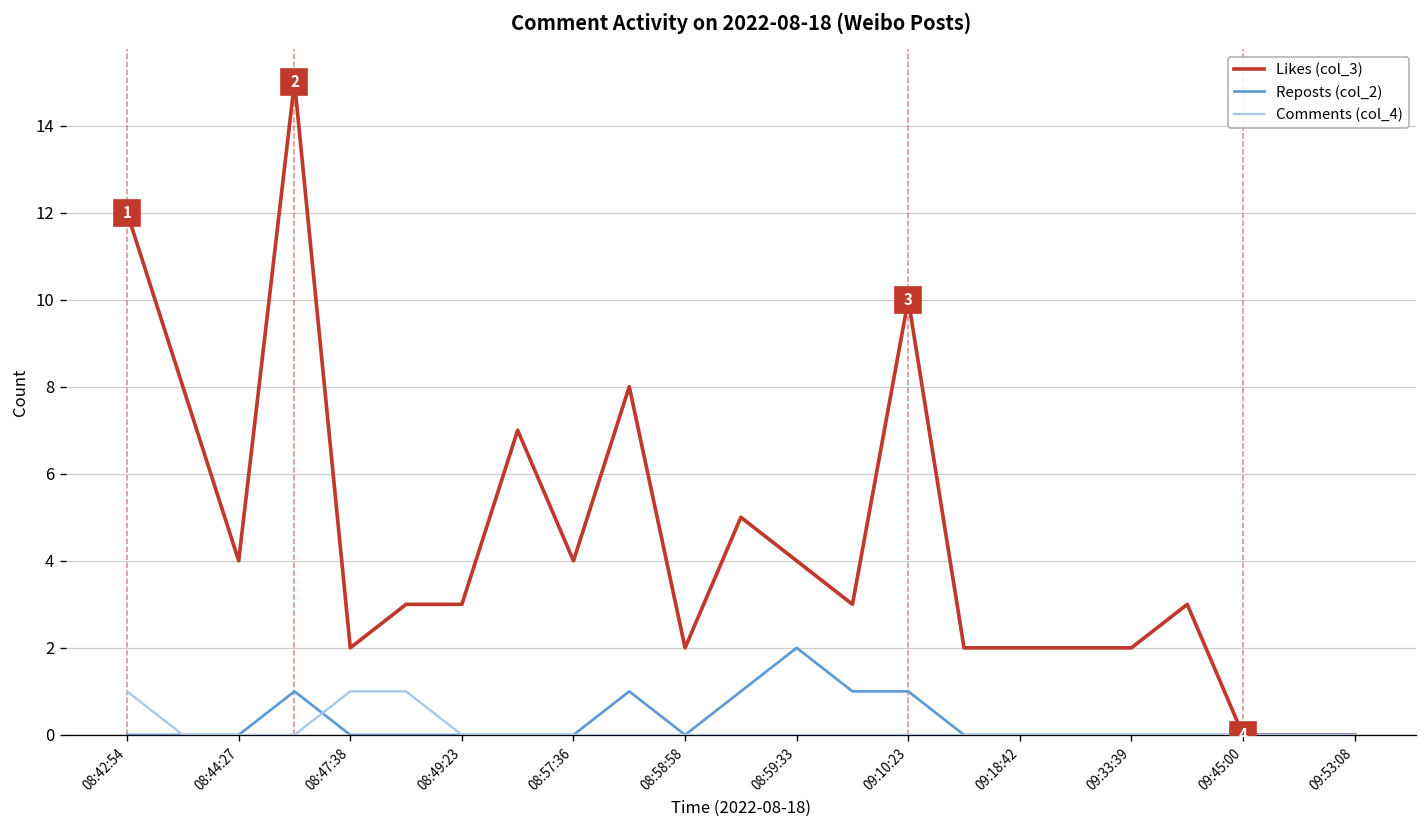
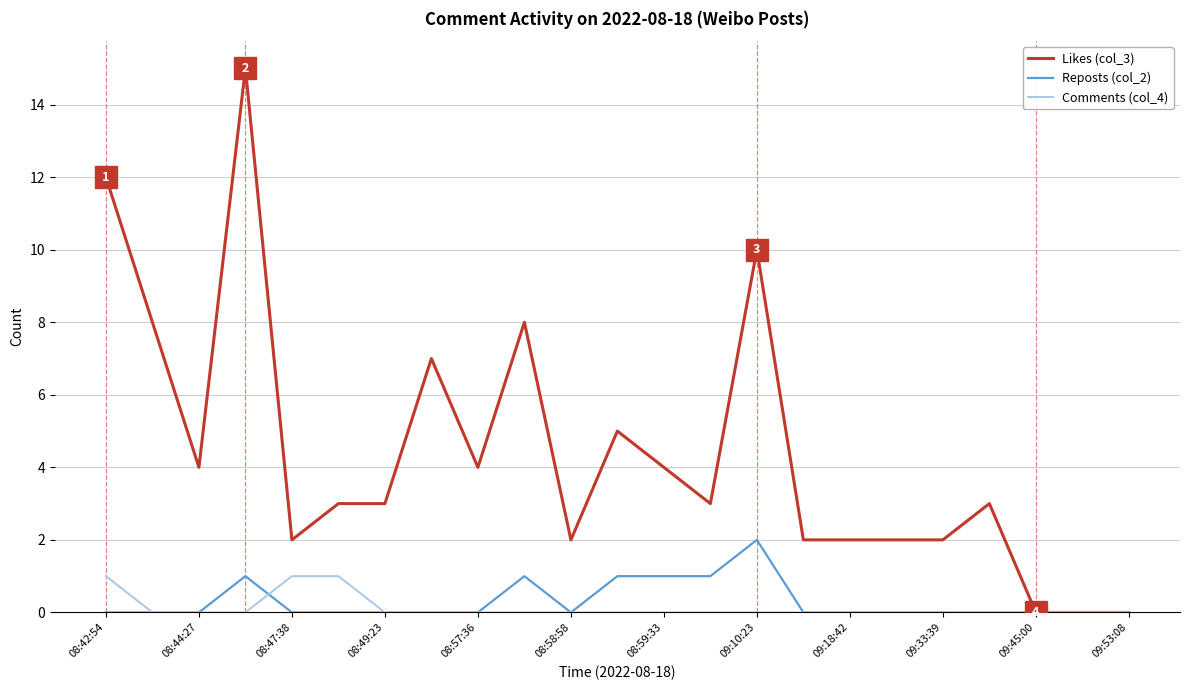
Reposts (col_2), 08:59:33: 2 -> 1
Reposts (col_2), 09:10:23: 1 -> 2
